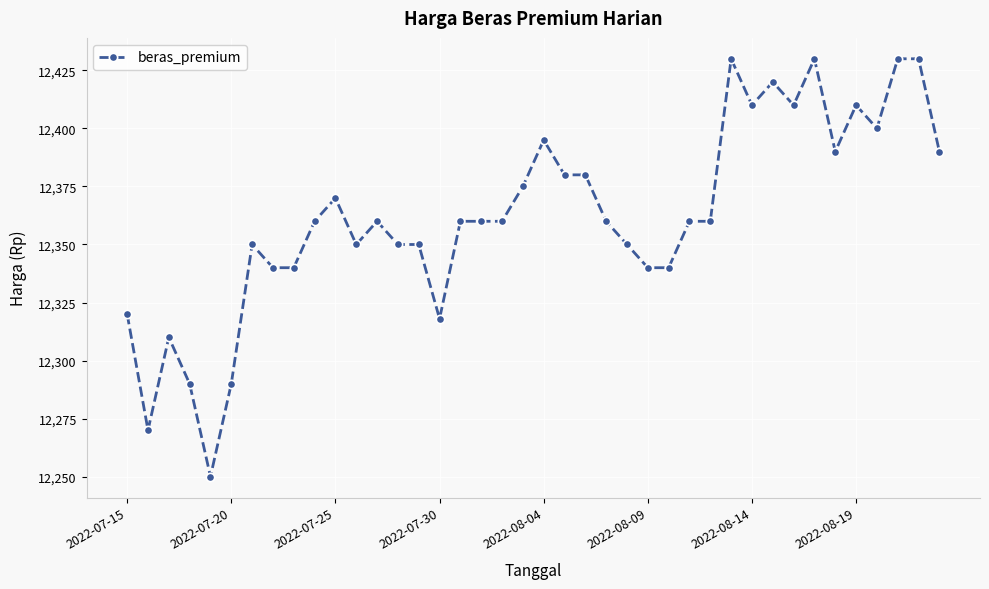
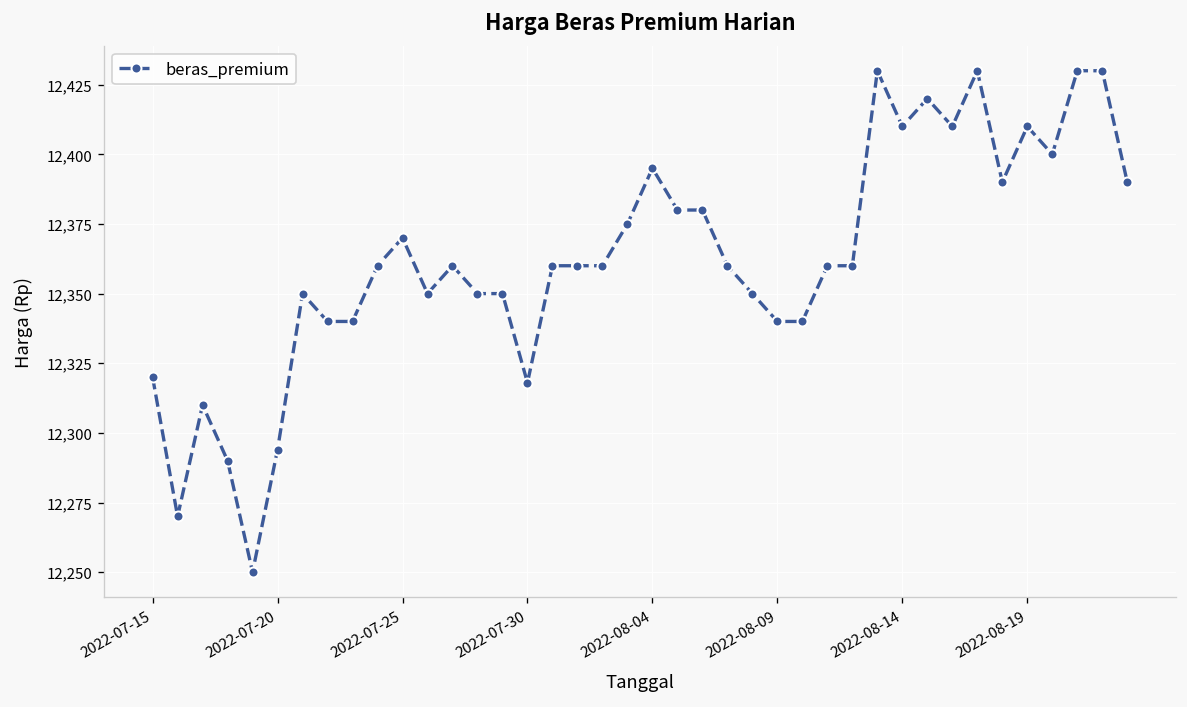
2022-07-20: 12,290 -> 12,294
